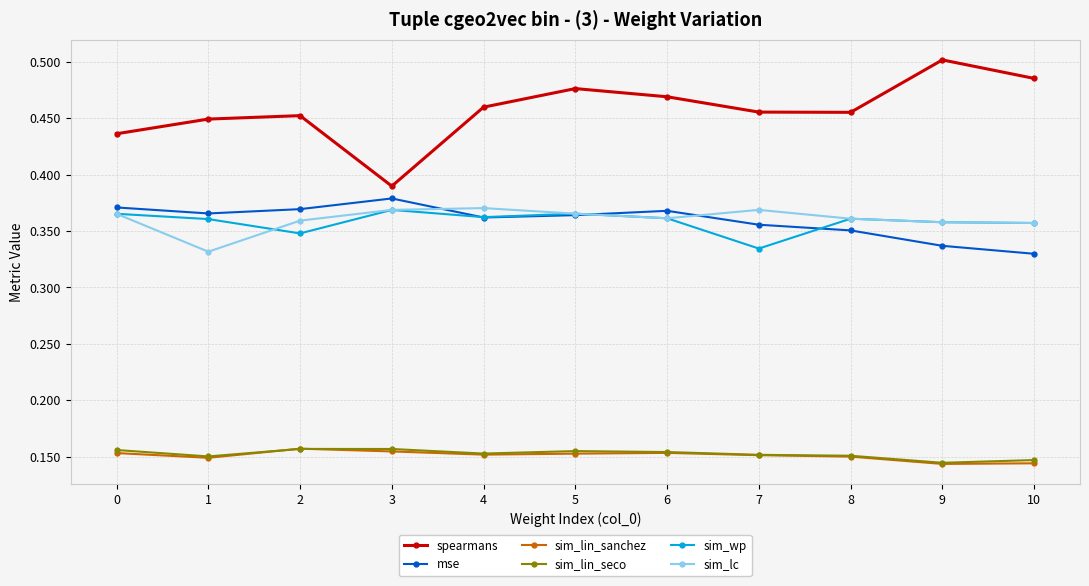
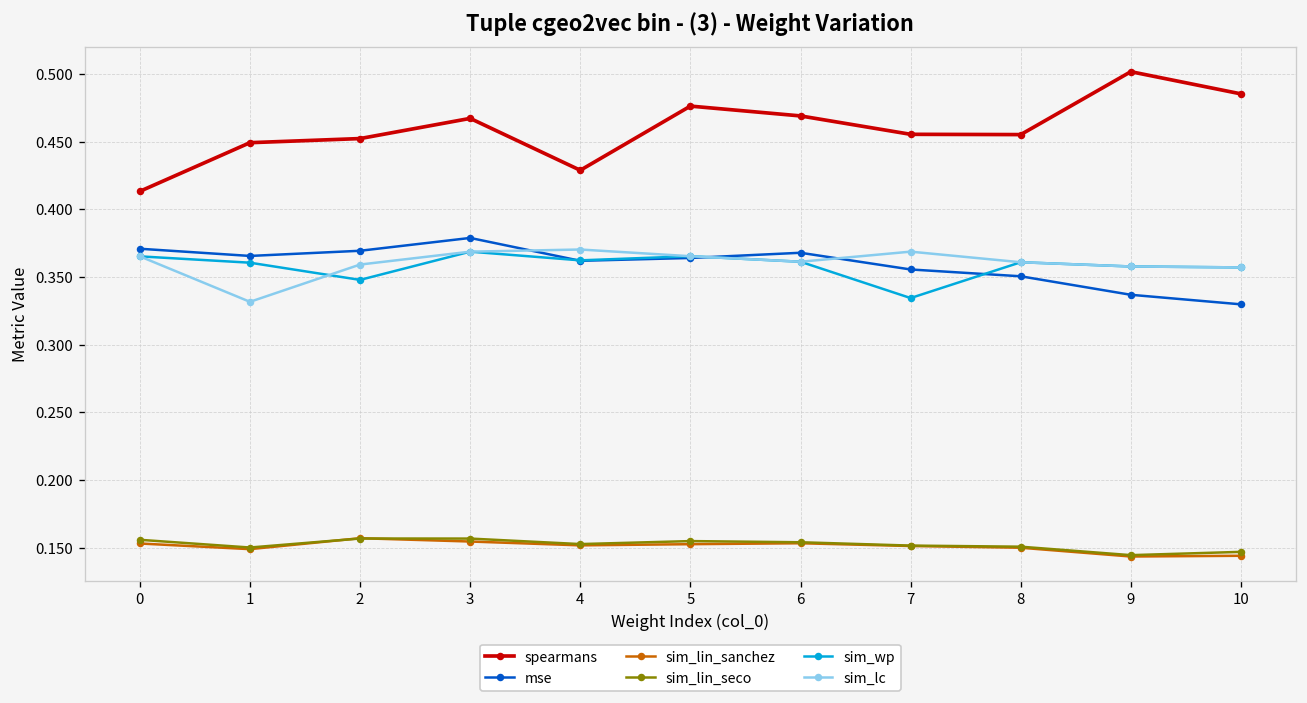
spearmans, 0: 0.436 -> 0.413
spearmans, 3: 0.390 -> 0.467
spearmans, 4: 0.460 -> 0.429
